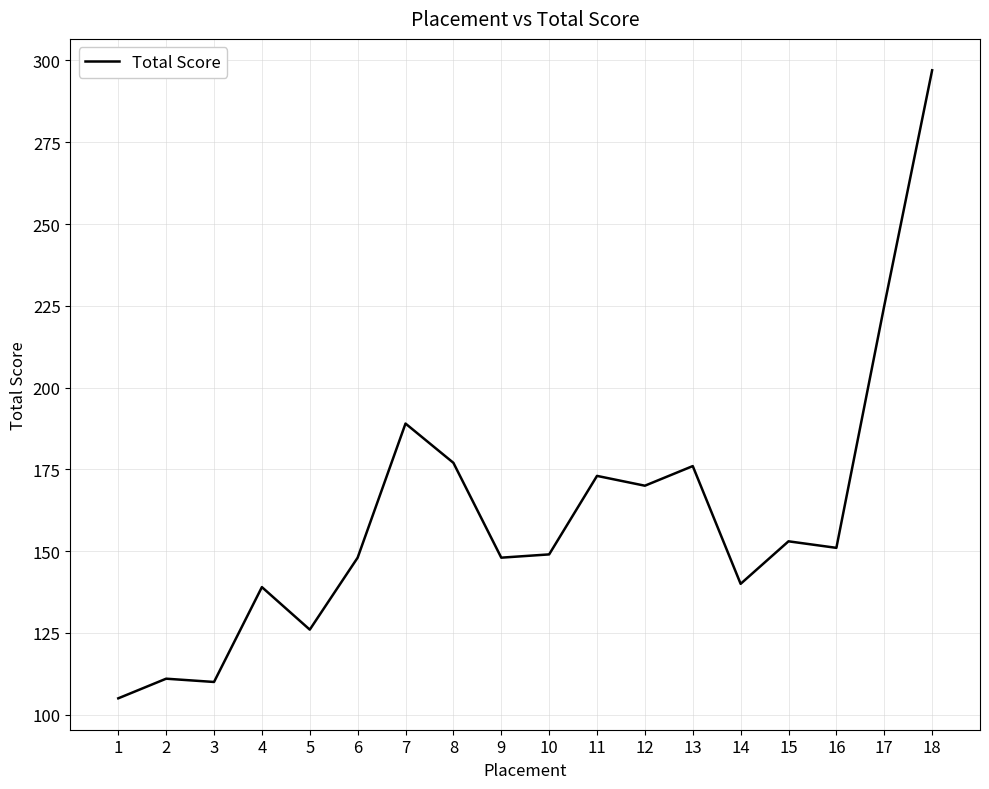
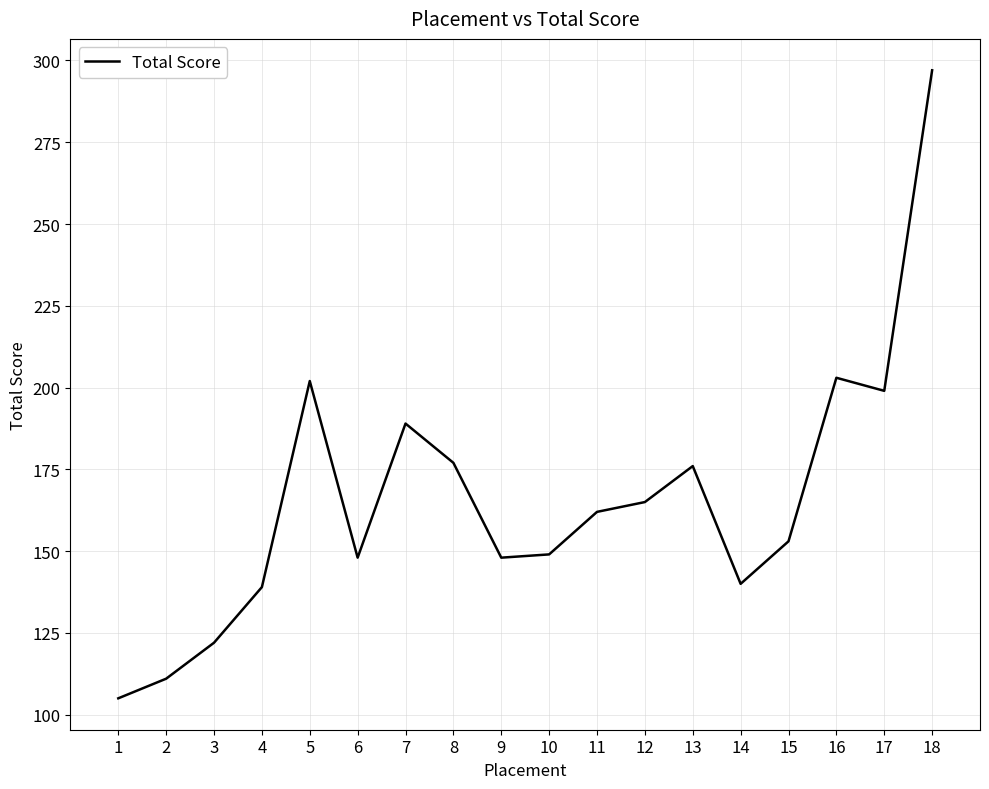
3: 110 -> 122
5: 126 -> 202
11: 173 -> 162
12: 170 -> 165
16: 151 -> 203
17: 225 -> 199
